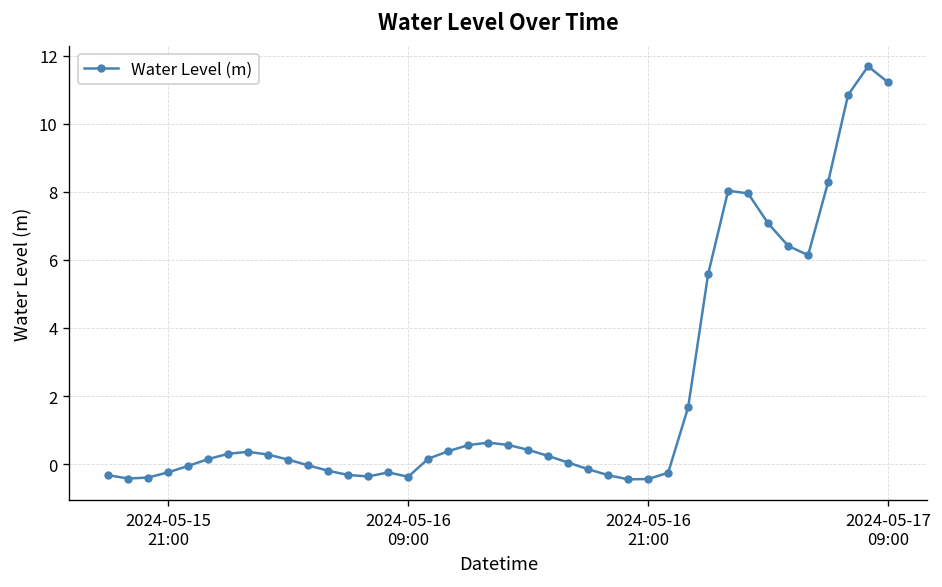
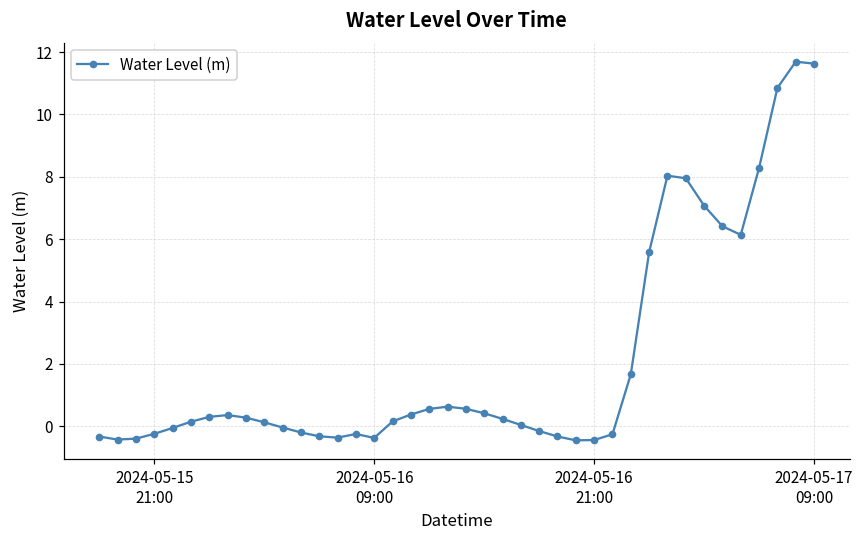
2024-05-17 09:00: 11.2 -> 11.6
